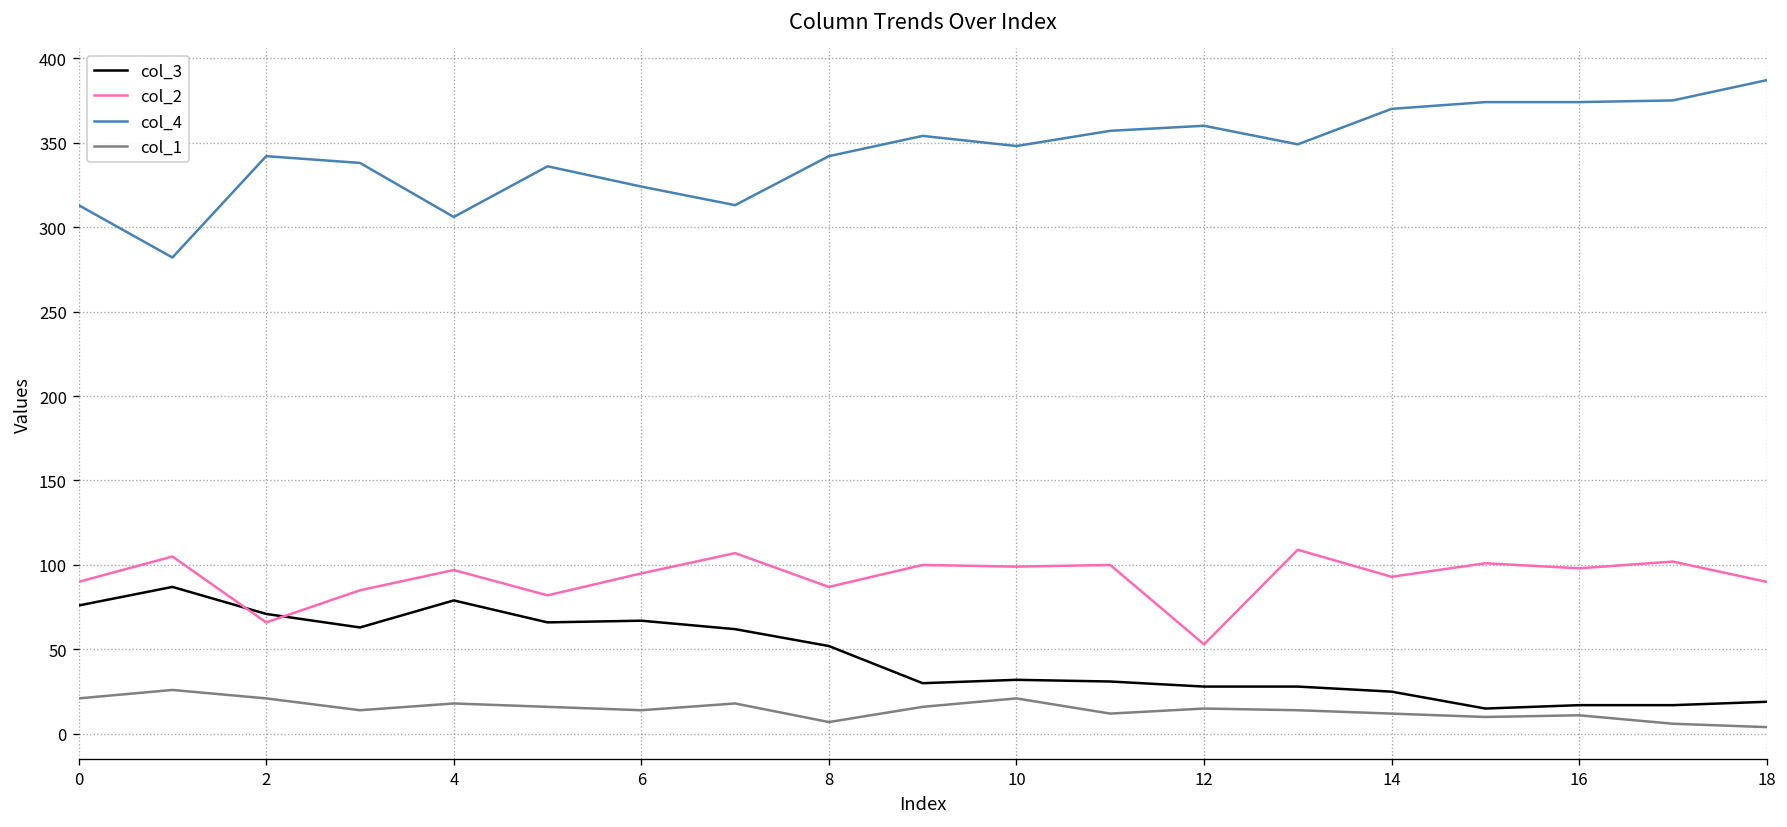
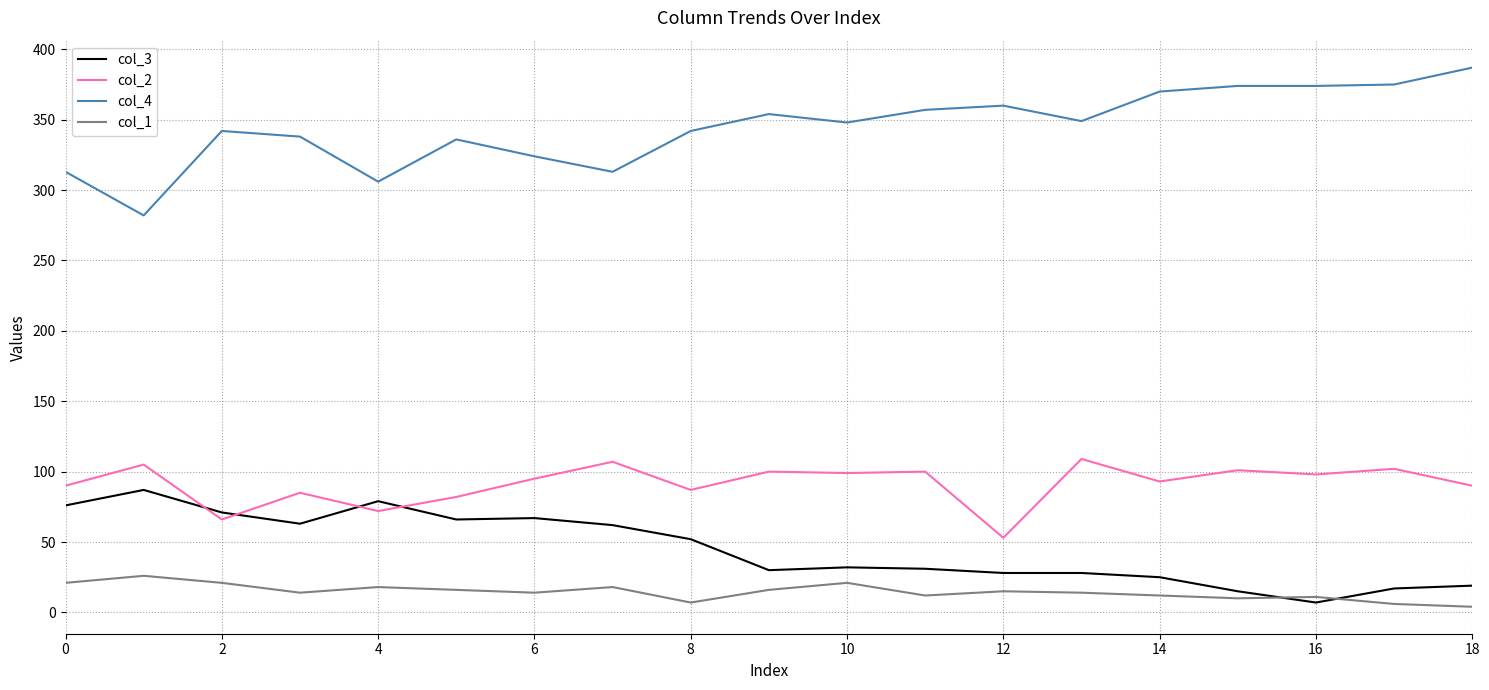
col_2, 4: 97 -> 72
col_3, 16: 17 -> 7
